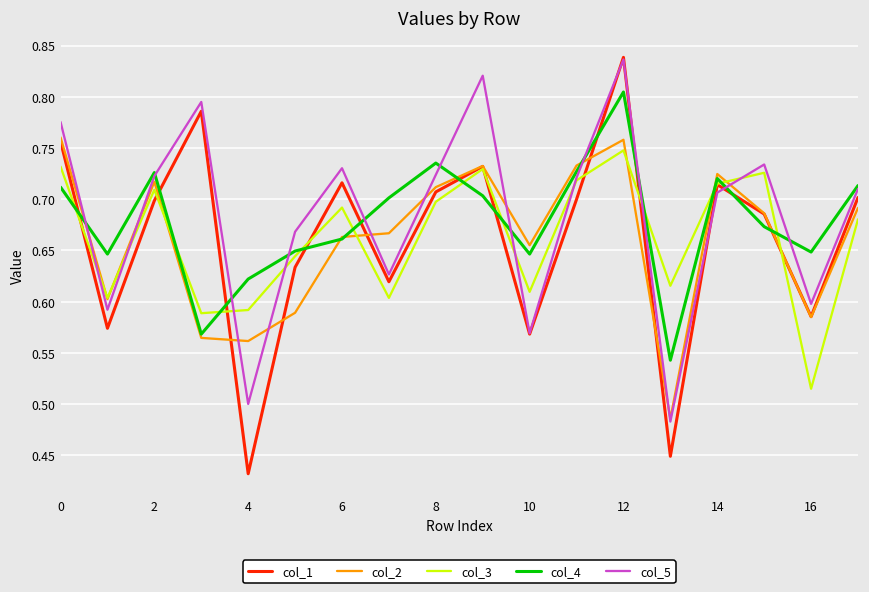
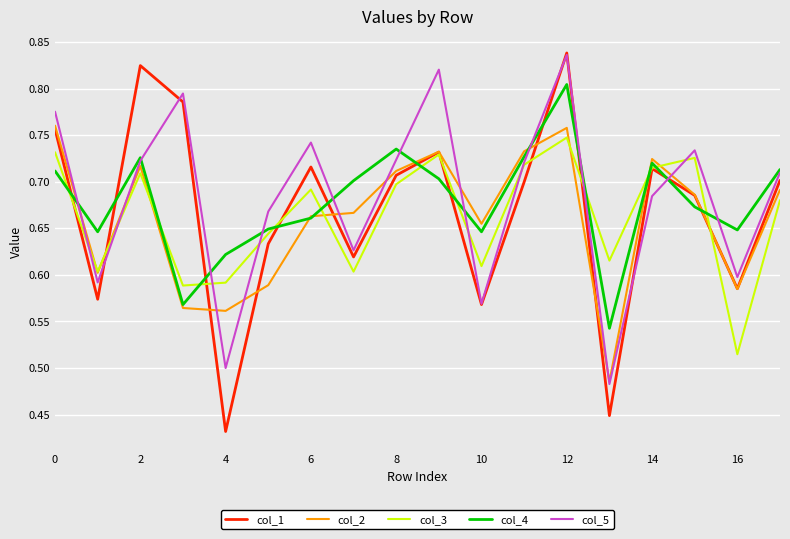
col_1, 2: 0.70 -> 0.82
col_5, 6: 0.73 -> 0.74
col_5, 14: 0.71 -> 0.68
